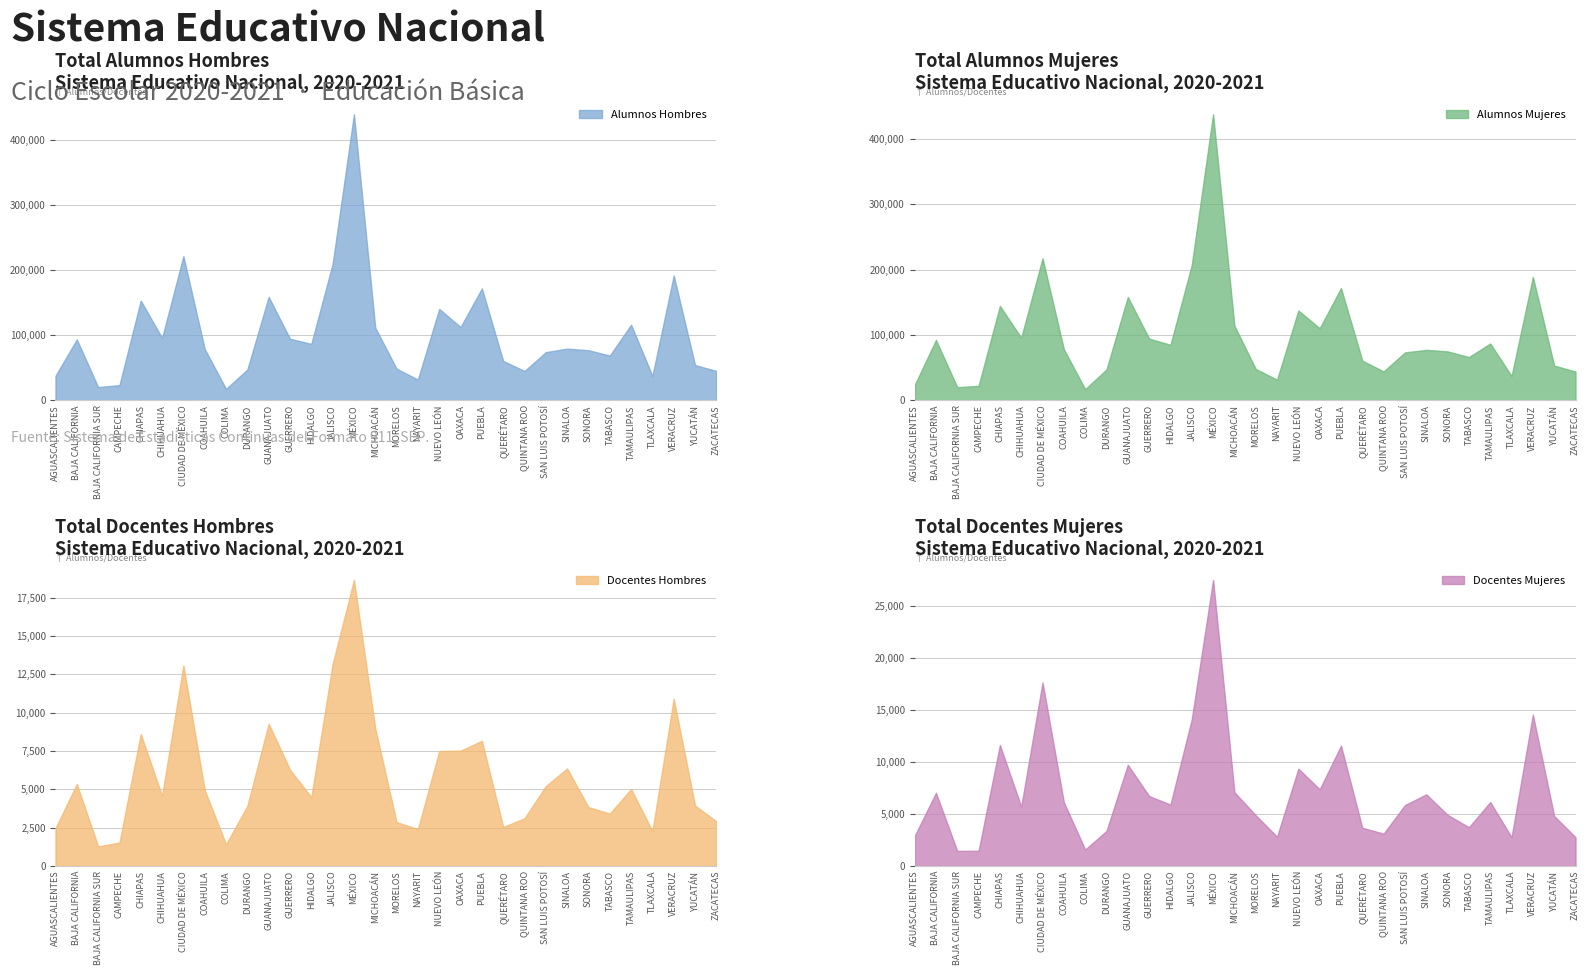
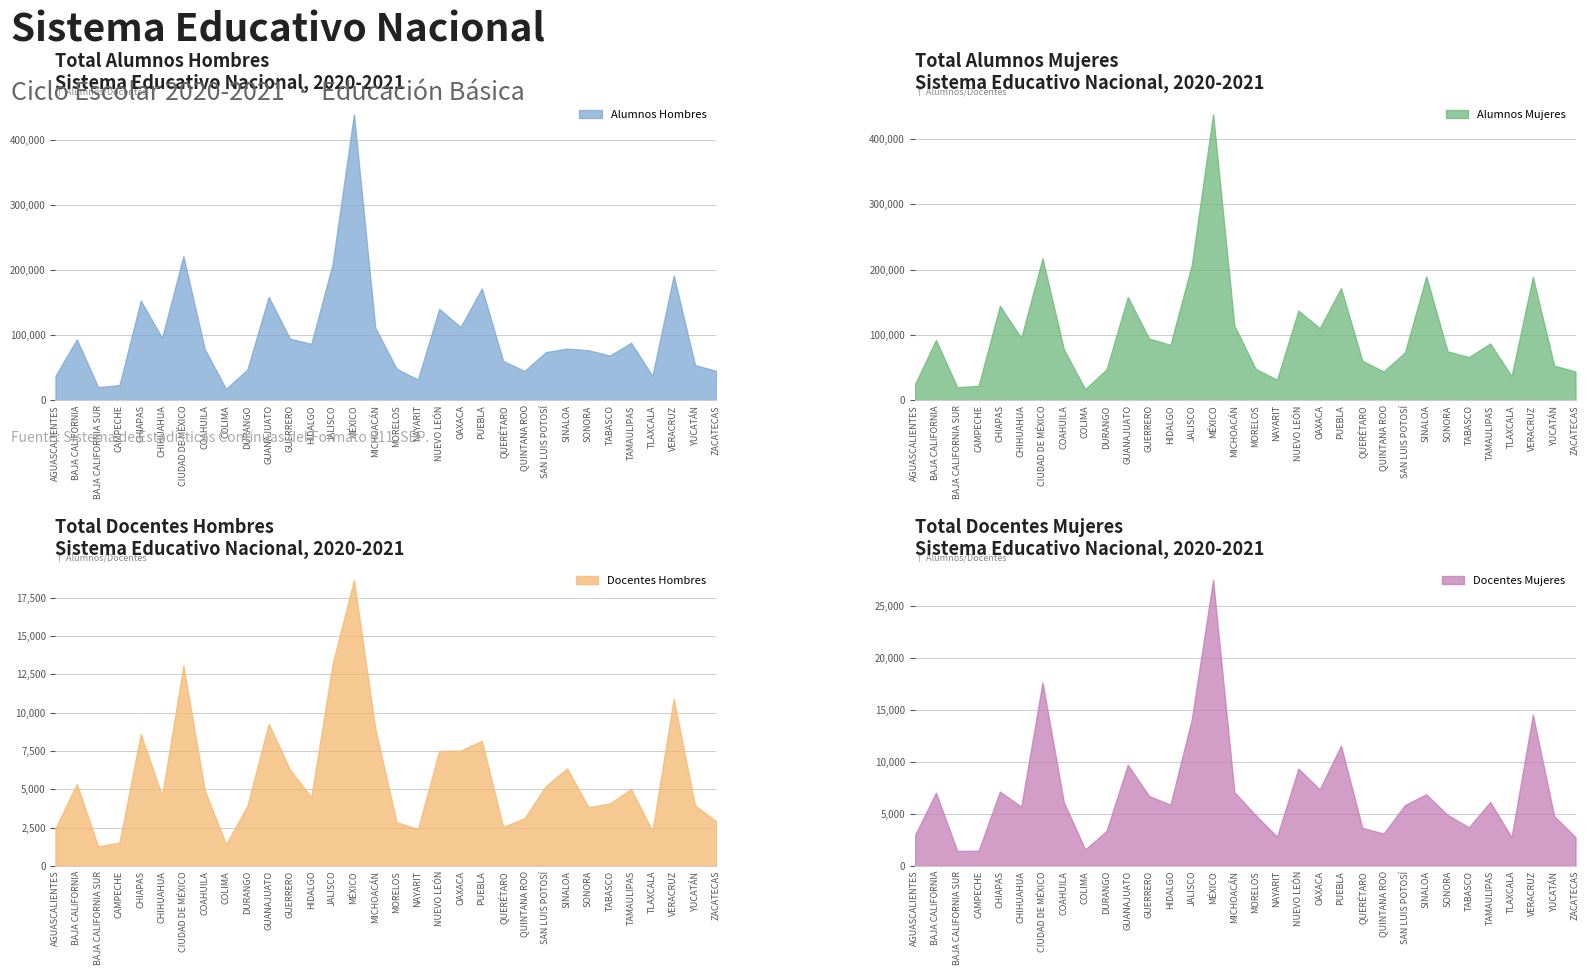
Total Alumnos Hombres Sistema Educativo Nacional, 2020-2021, TAMAULIPAS: 120,000 -> 90,000
Total Alumnos Mujeres Sistema Educativo Nacional, 2020-2021, SINALOA: 80,000 -> 190,000
Total Docentes Hombres Sistema Educativo Nacional, 2020-2021, TABASCO: 3,400 -> 4,100
Total Docentes Mujeres Sistema Educativo Nacional, 2020-2021, CHIAPAS: 11,600 -> 7,200
